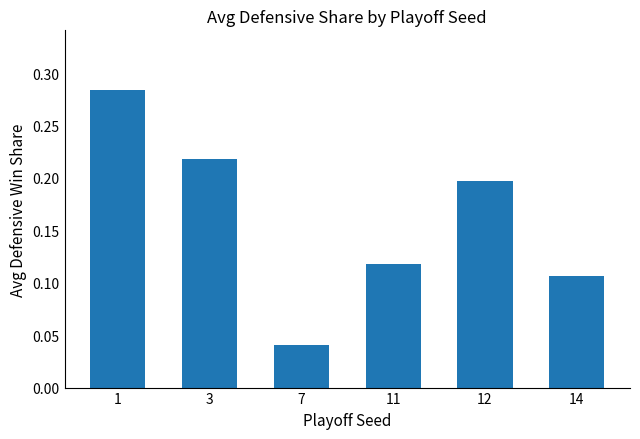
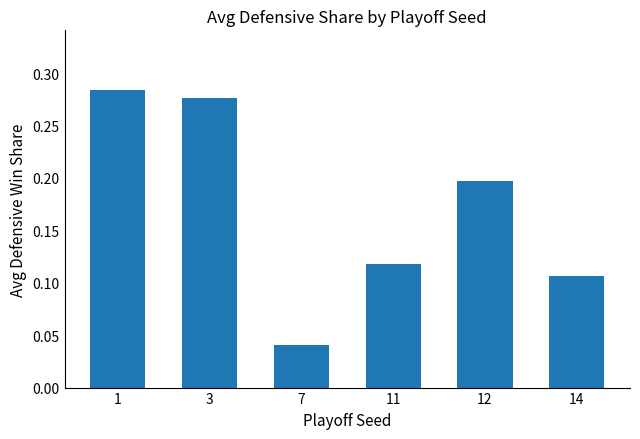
3: 0.218 -> 0.276
